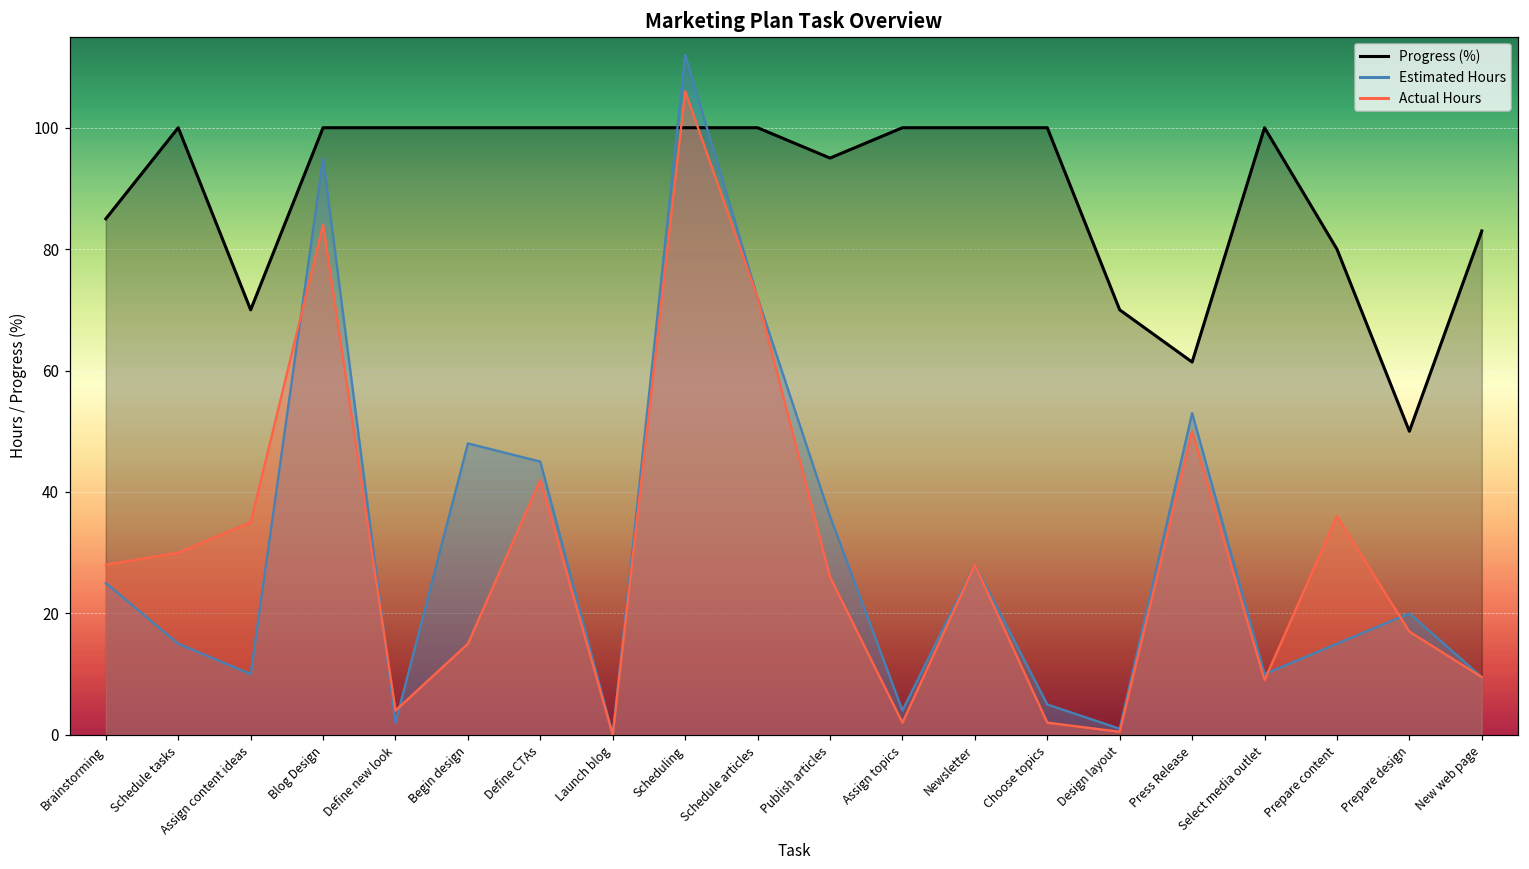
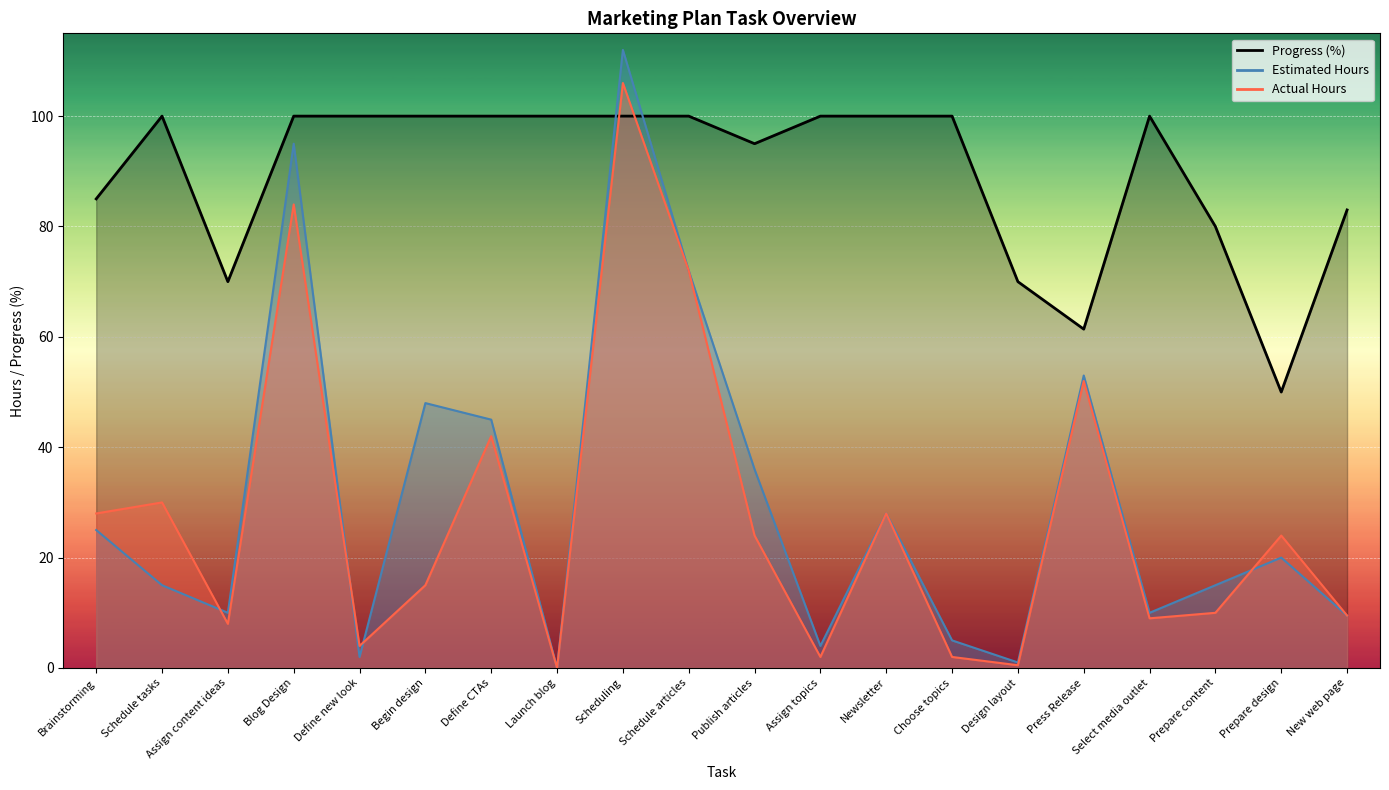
Actual Hours, Assign content ideas: 35 -> 8
Actual Hours, Publish articles: 26 -> 24
Actual Hours, Press Release: 50 -> 52
Actual Hours, Prepare content: 36 -> 10
Actual Hours, Prepare design: 17 -> 24
